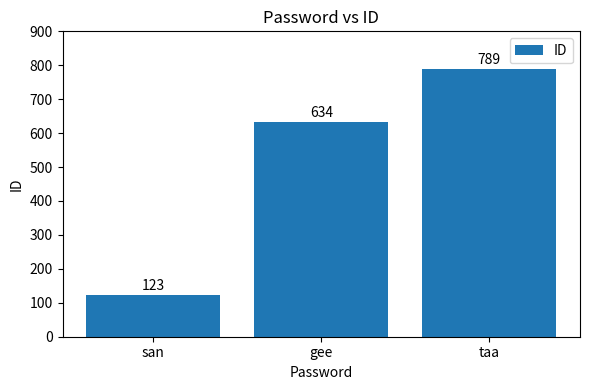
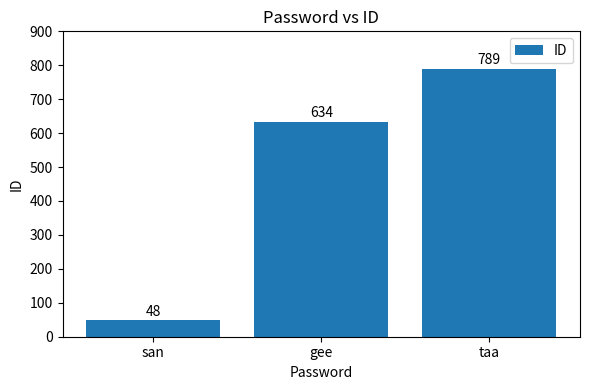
san: 123 -> 48
